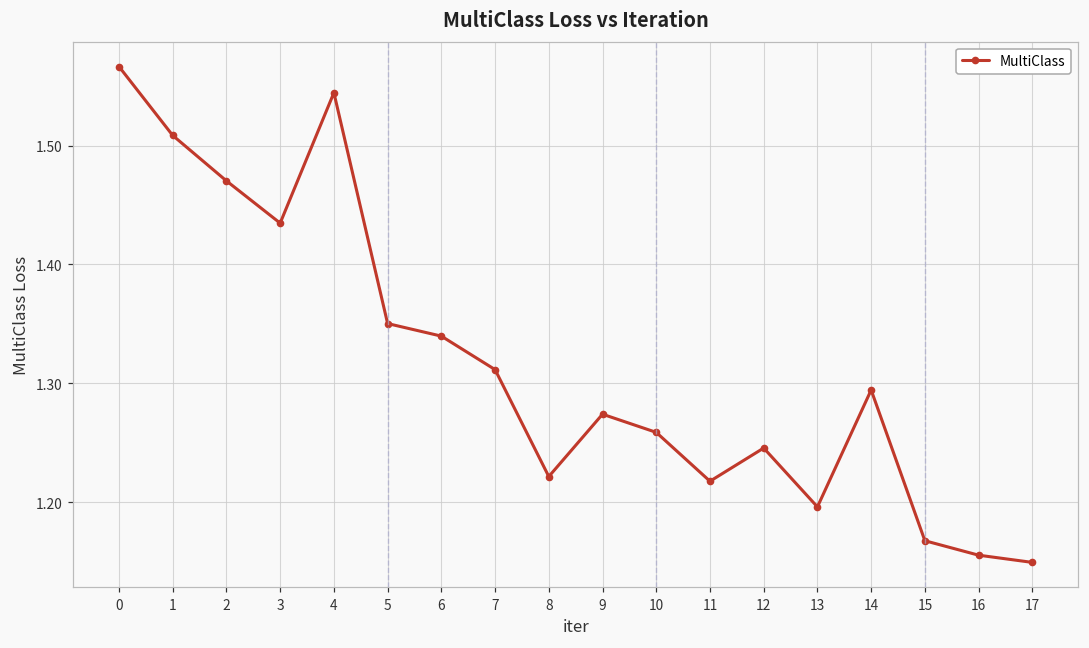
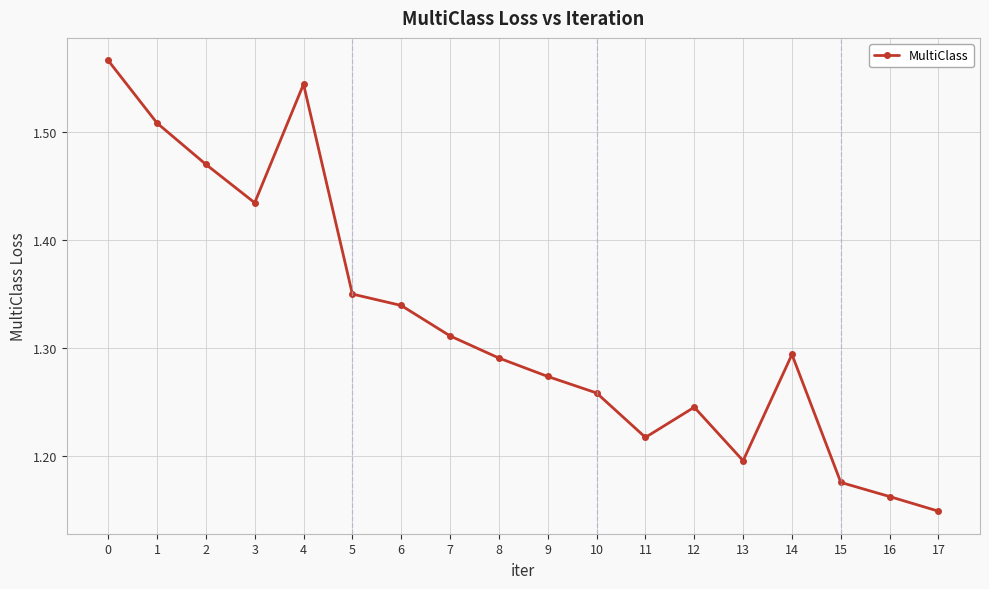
8: 1.222 -> 1.291
15: 1.168 -> 1.176
16: 1.155 -> 1.163
